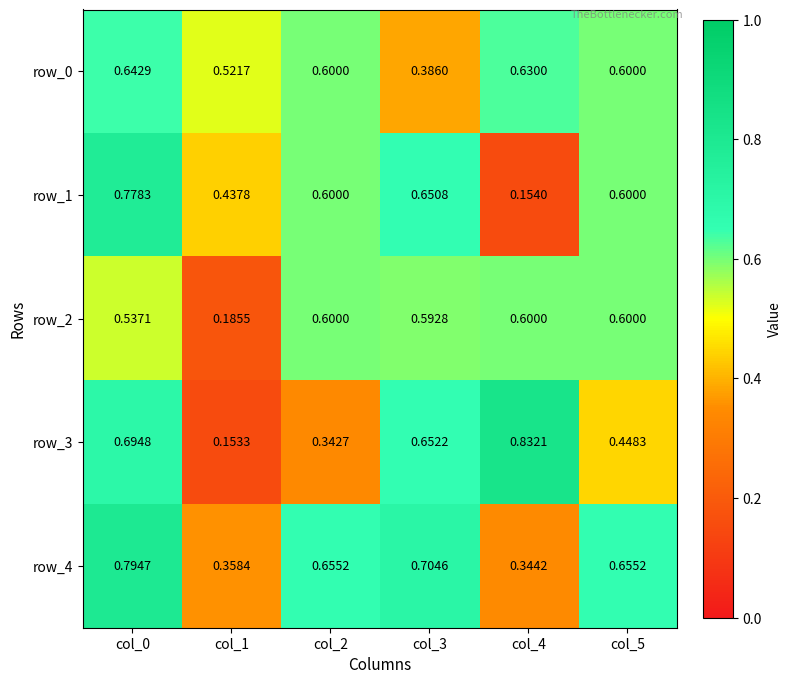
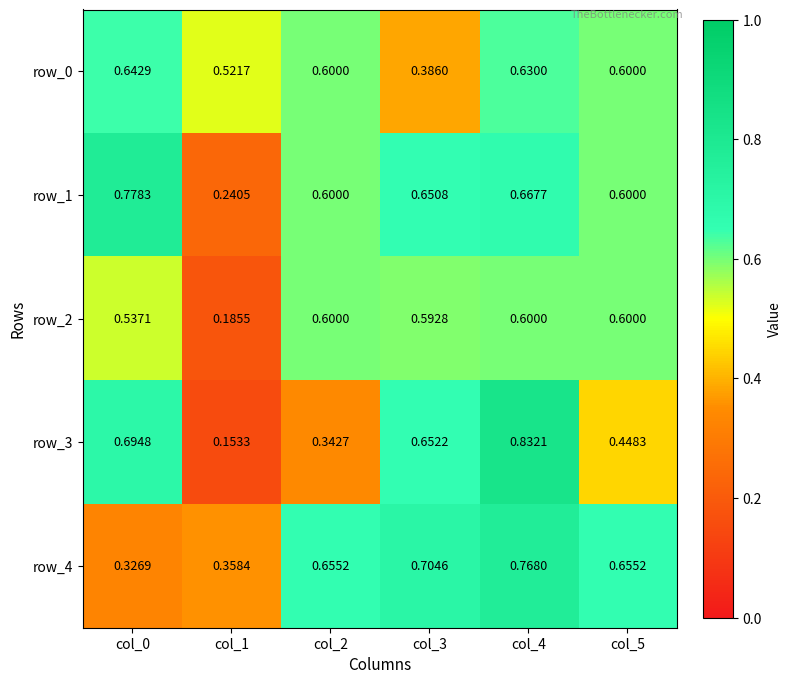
row_1, col_1: 0.4378 -> 0.2405
row_1, col_4: 0.1540 -> 0.6677
row_4, col_0: 0.7947 -> 0.3269
row_4, col_4: 0.3442 -> 0.7680
